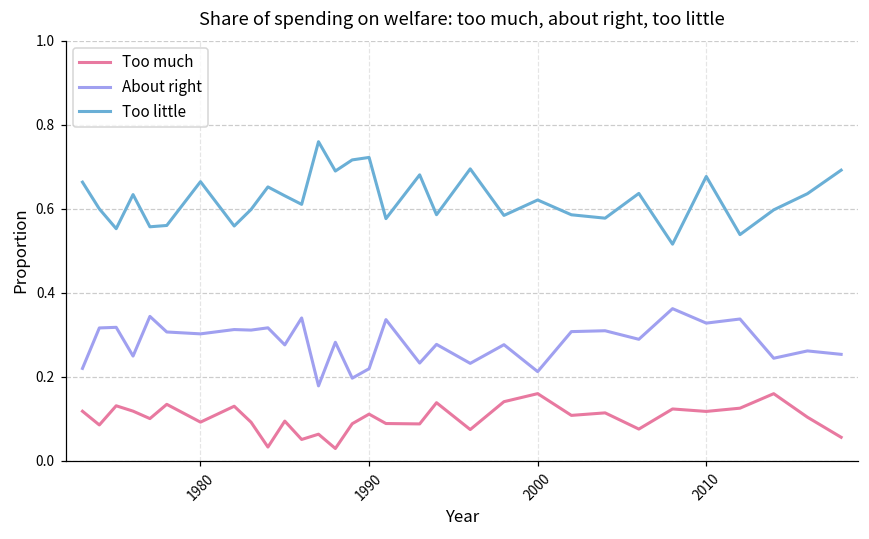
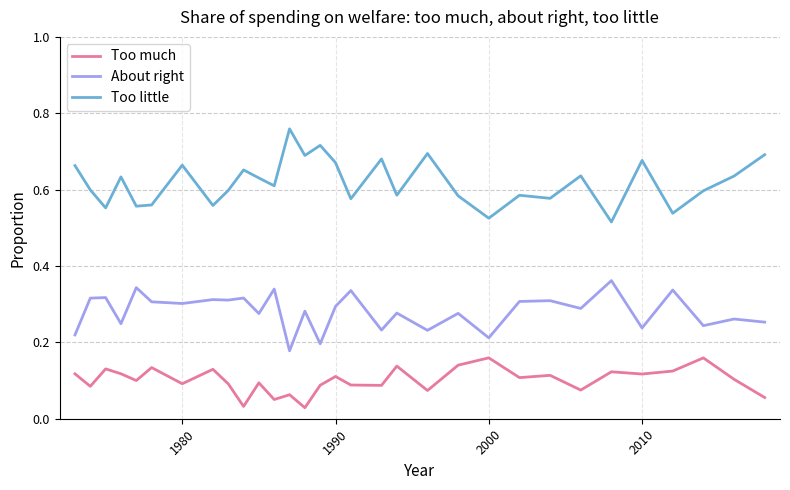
About right, 1990: 0.22 -> 0.29
Too little, 1990: 0.72 -> 0.67
Too little, 2000: 0.62 -> 0.53
About right, 2010: 0.33 -> 0.24
